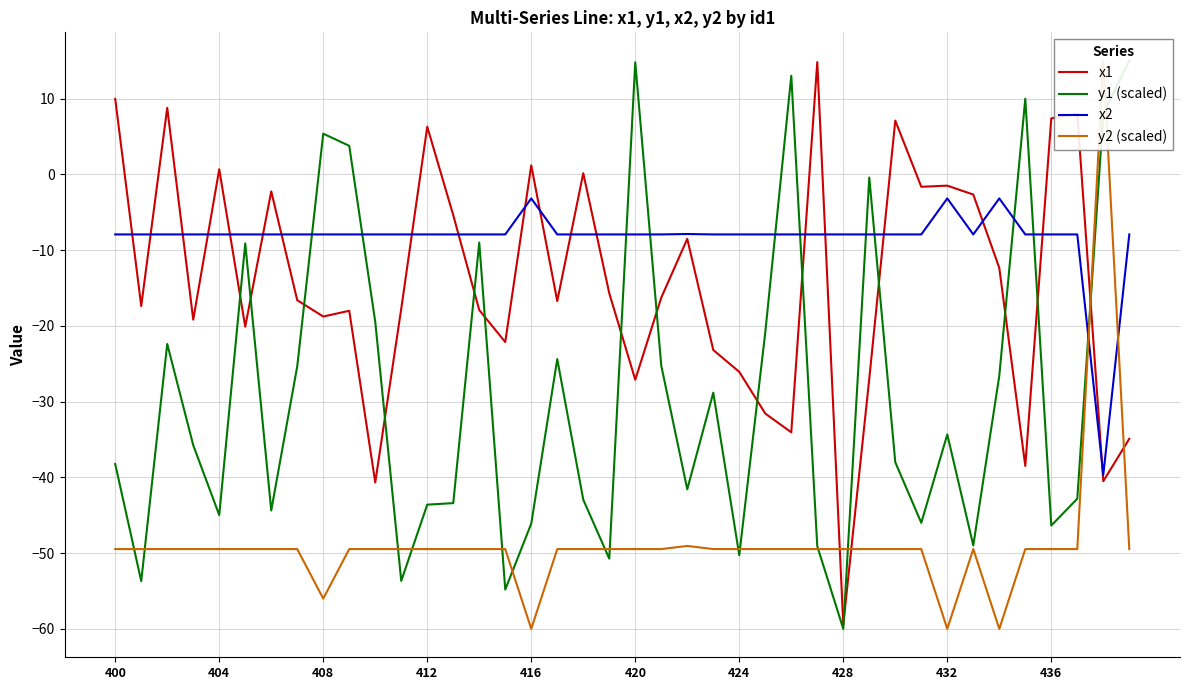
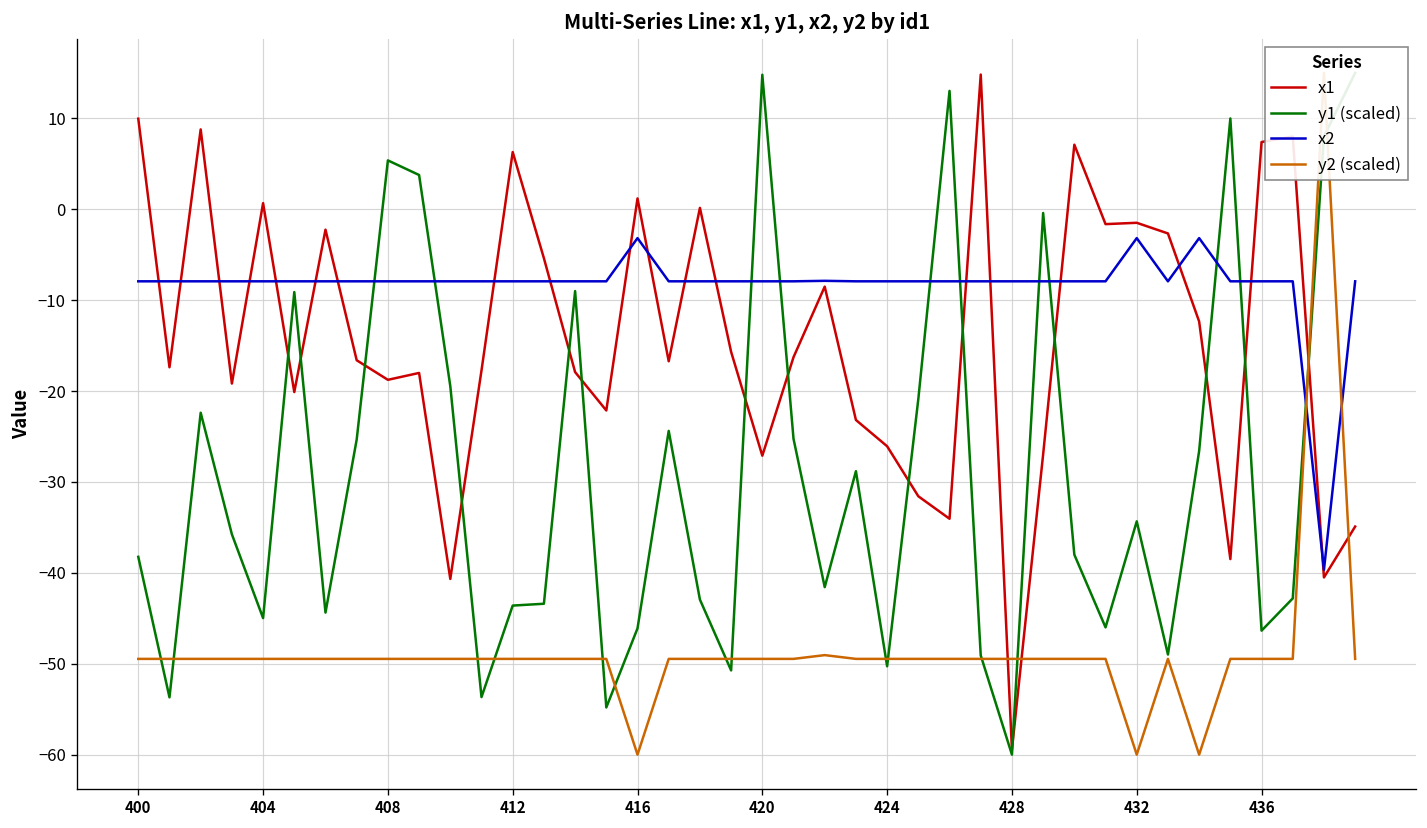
y2 (scaled), 408: -56 -> -49
